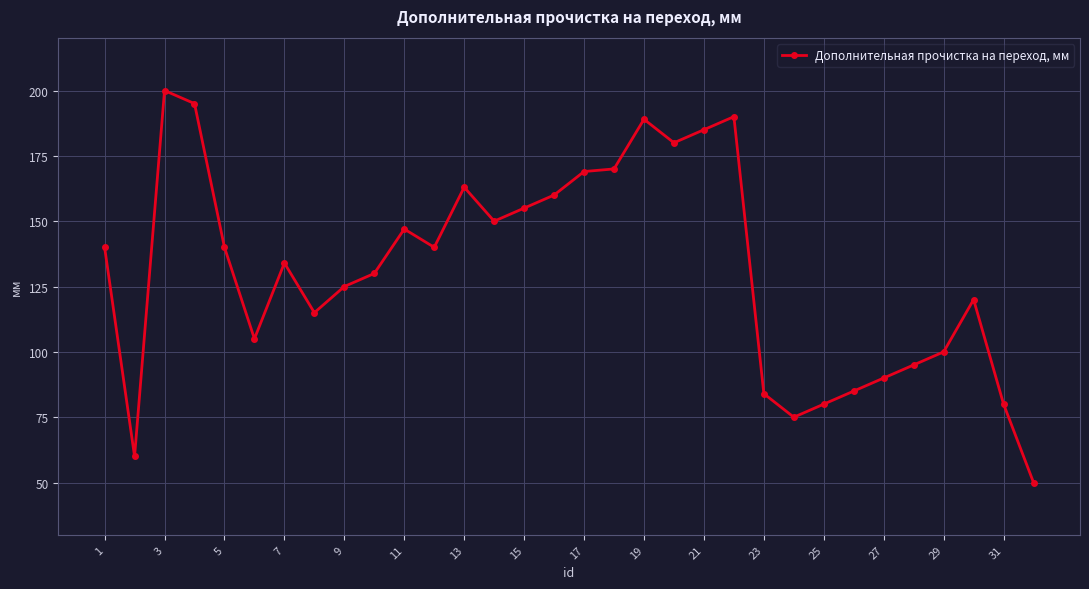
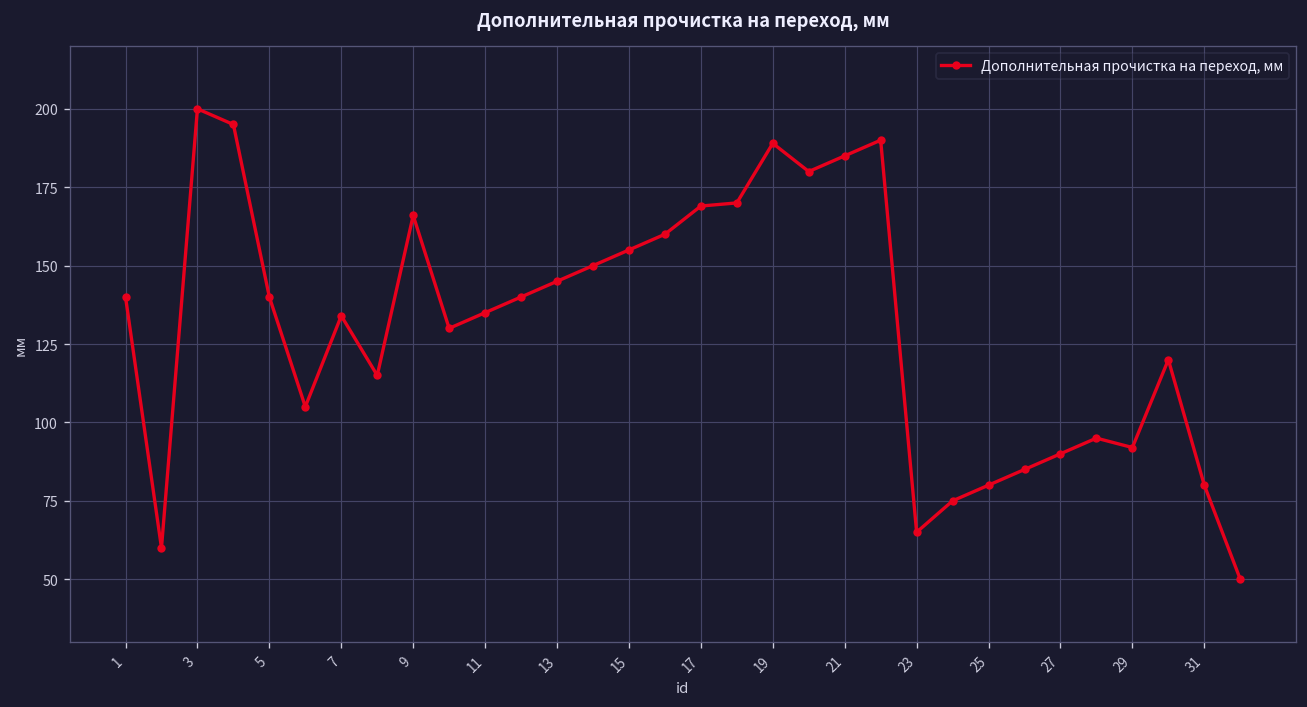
9: 125 -> 166
11: 147 -> 135
13: 163 -> 145
23: 84 -> 65
29: 100 -> 92
